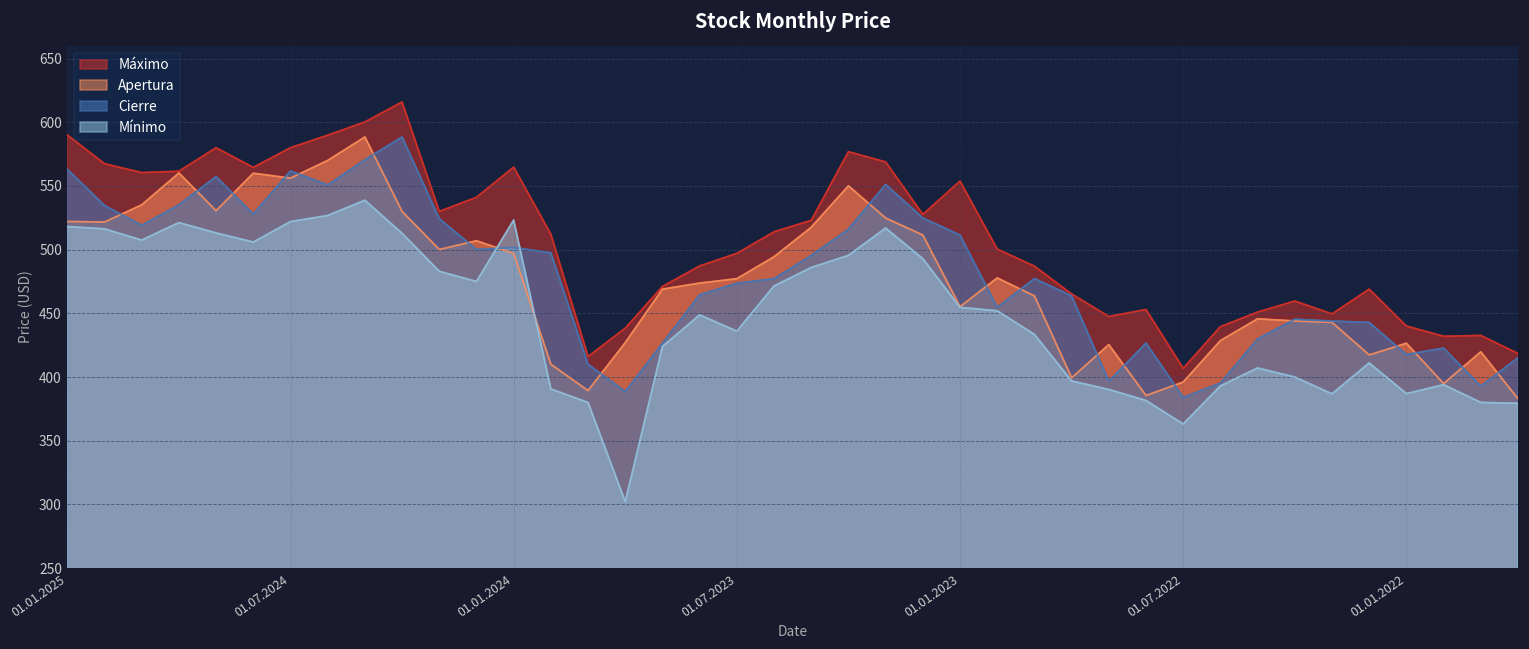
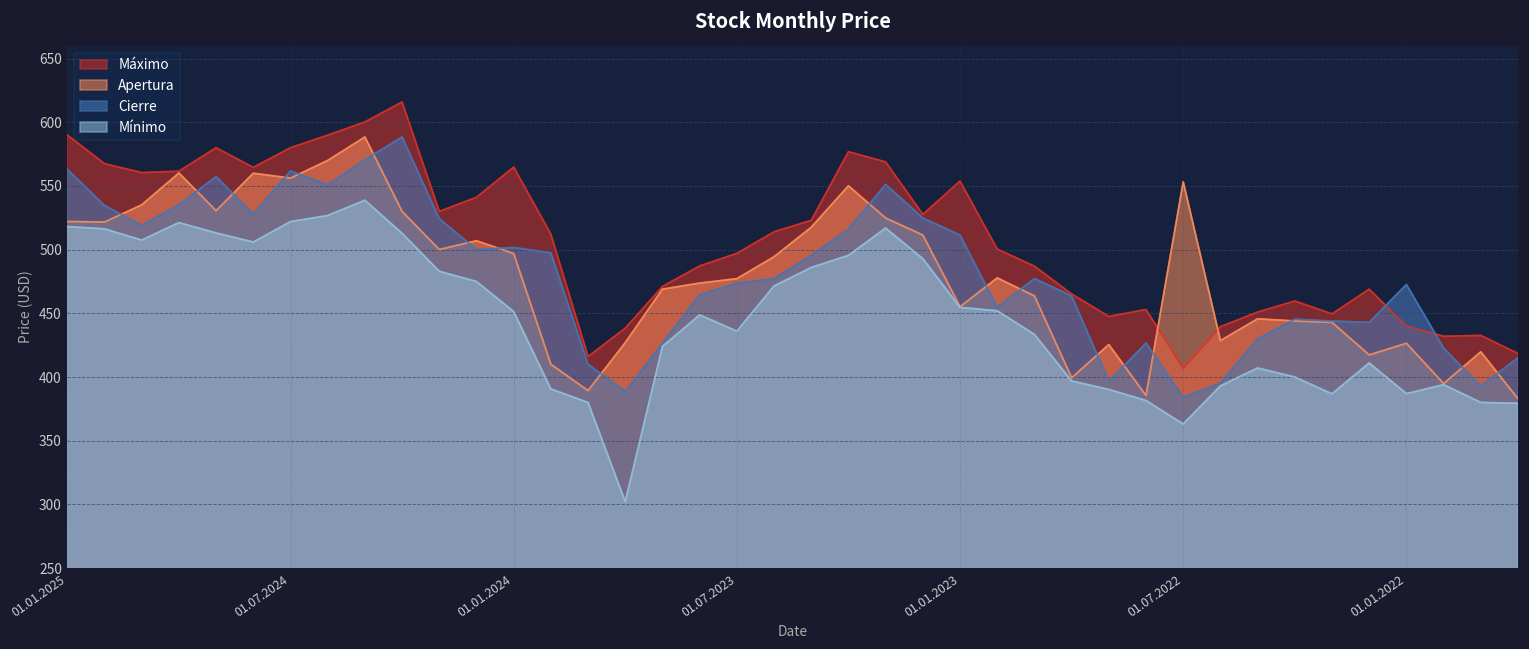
Mínimo, 01.01.2024: 523 -> 451
Apertura, 01.07.2022: 396 -> 553
Cierre, 01.01.2022: 418 -> 473
